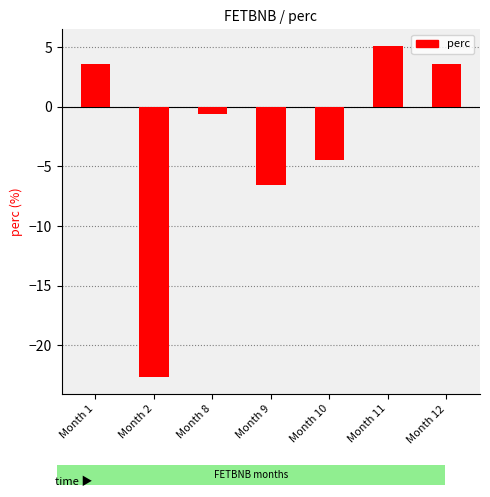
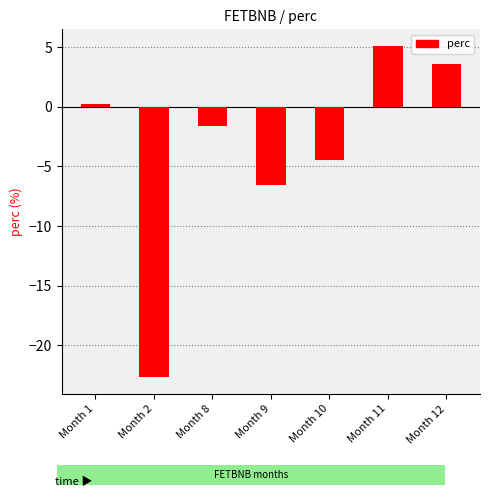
Month 1: 3.6 -> 0.2
Month 8: -0.6 -> -1.6
